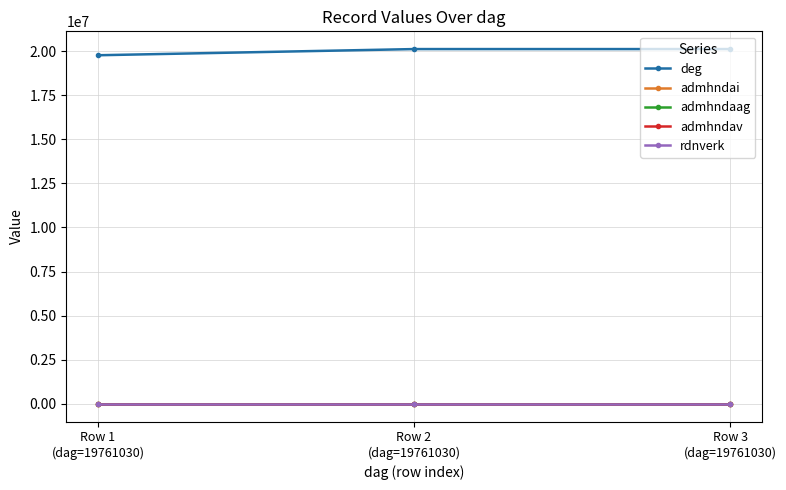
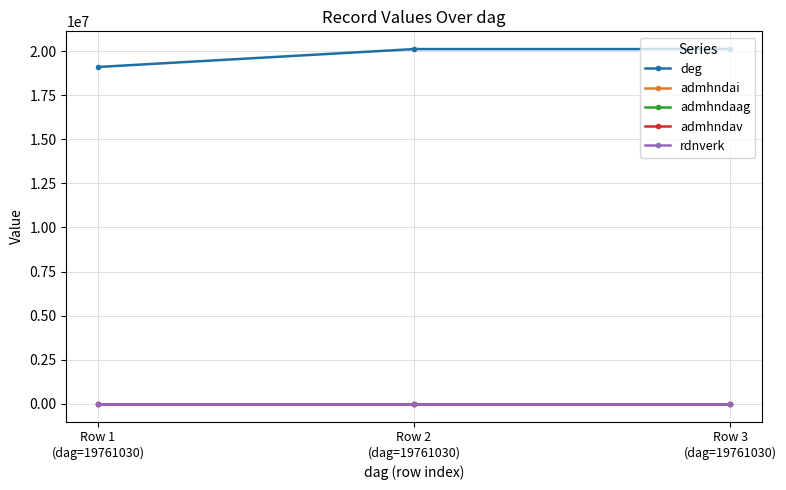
deg, Row 1 (dag=19761030): 19800000 -> 19100000
